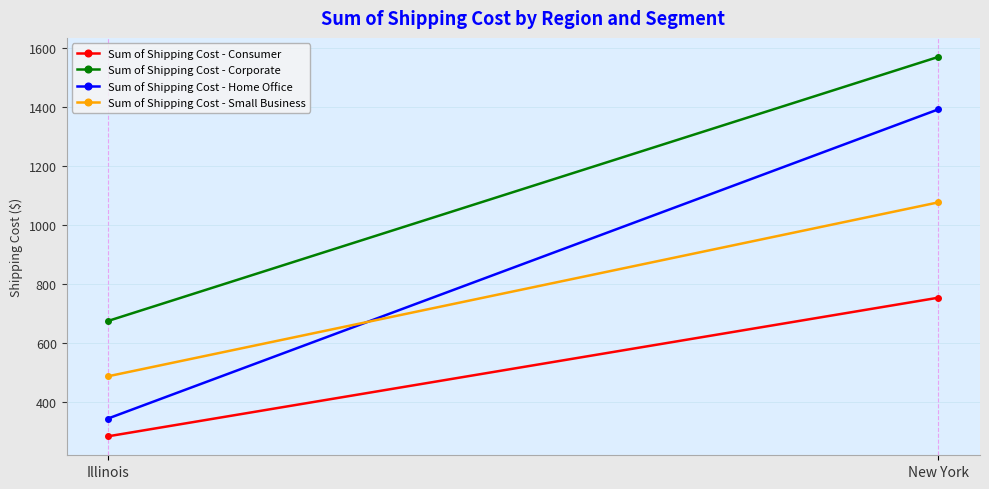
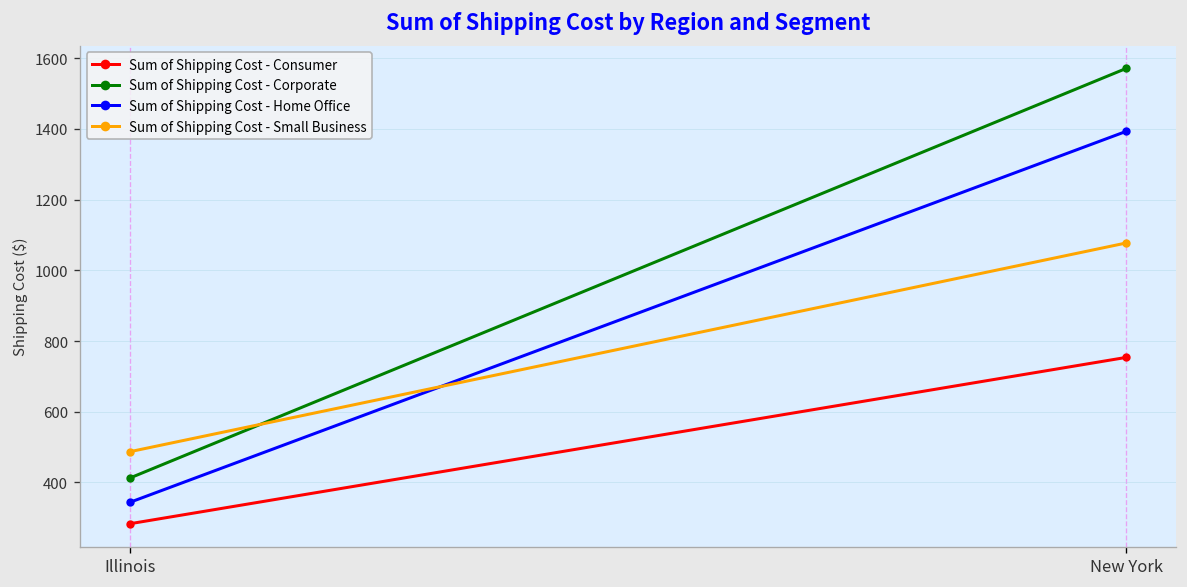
Sum of Shipping Cost - Corporate, Illinois: 670 -> 410
